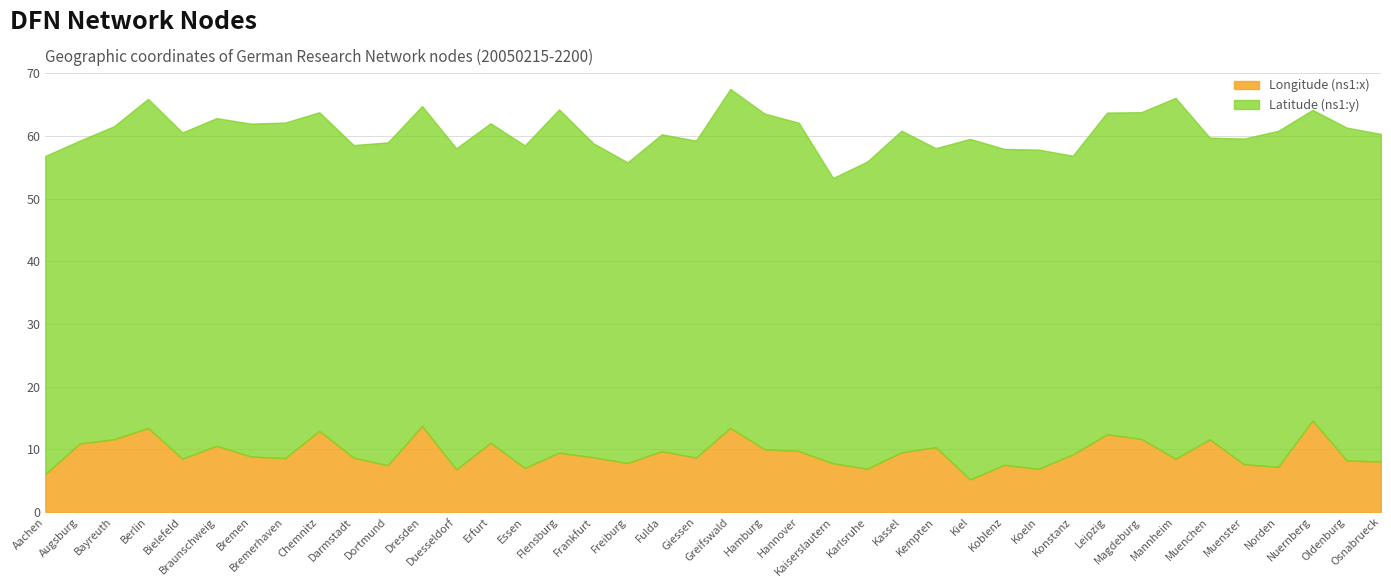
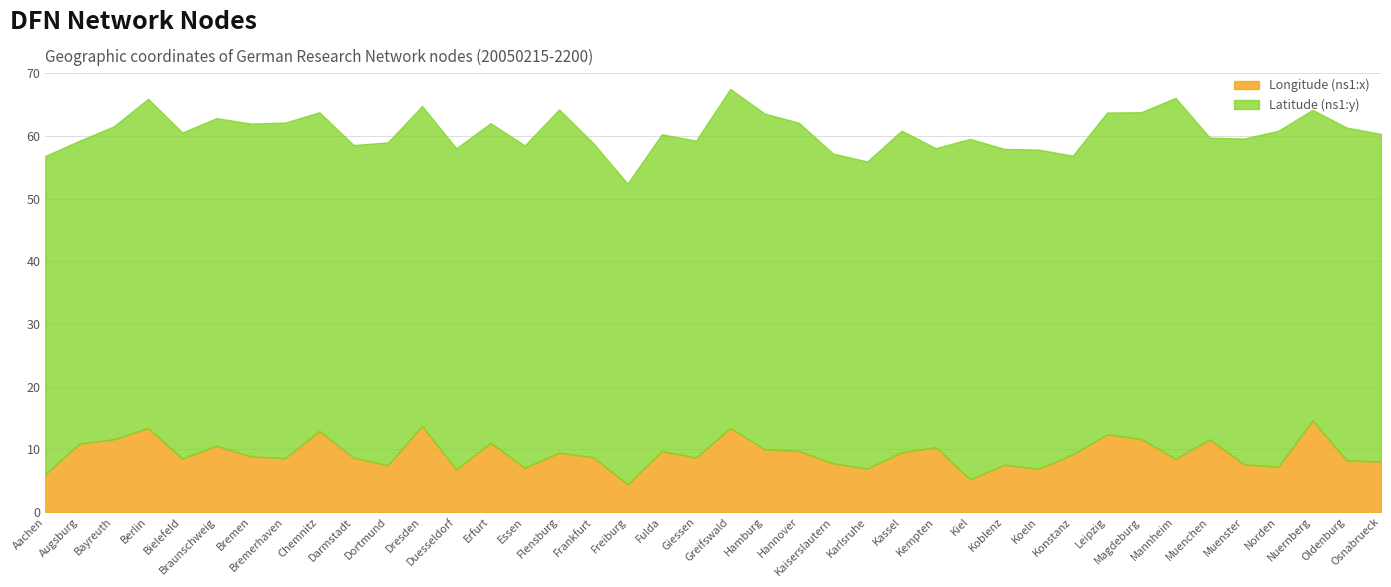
Longitude (ns1:x), Freiburg: 8 -> 4
Latitude (ns1:y), Kaiserslautern: 46 -> 49
